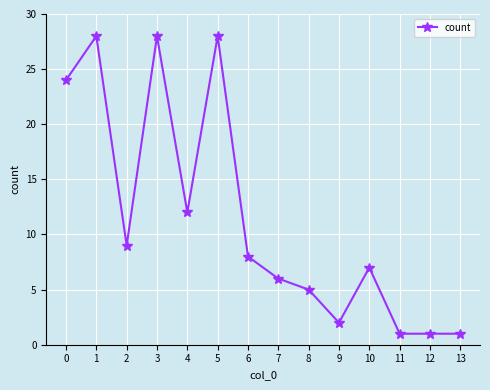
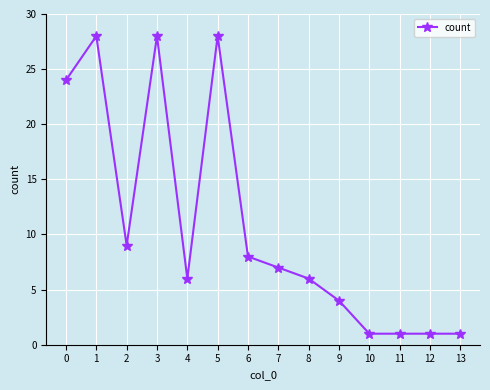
4: 12 -> 6
7: 6 -> 7
8: 5 -> 6
9: 2 -> 4
10: 7 -> 1
